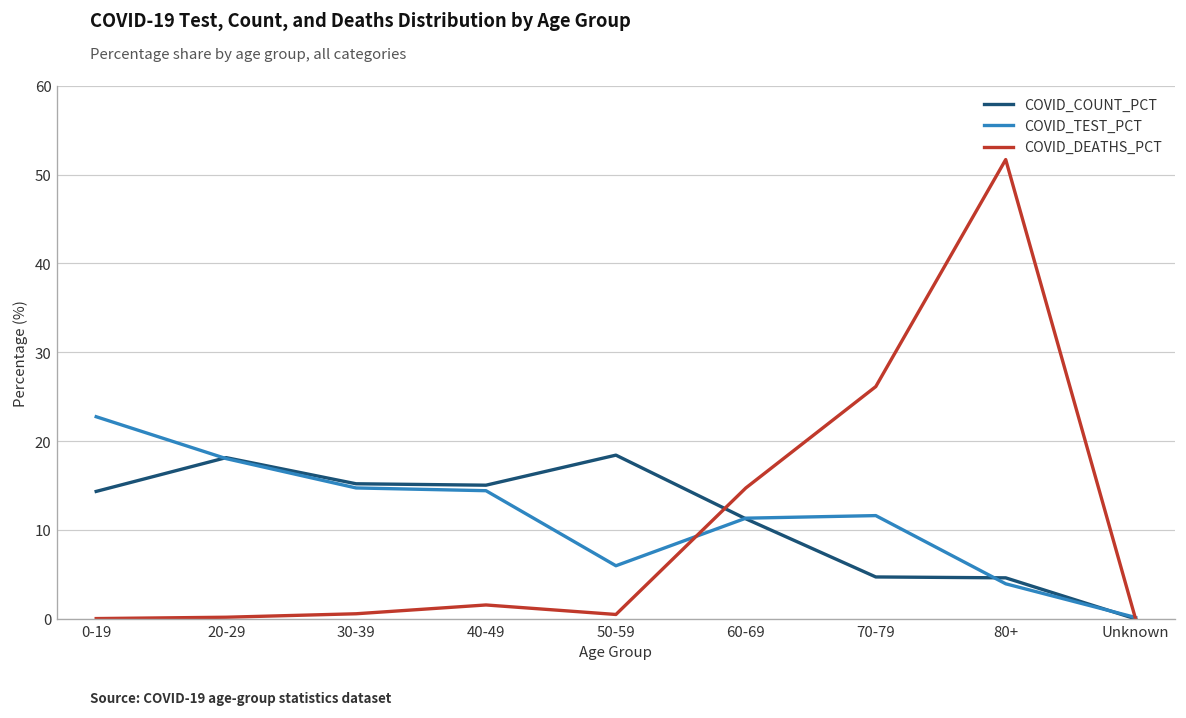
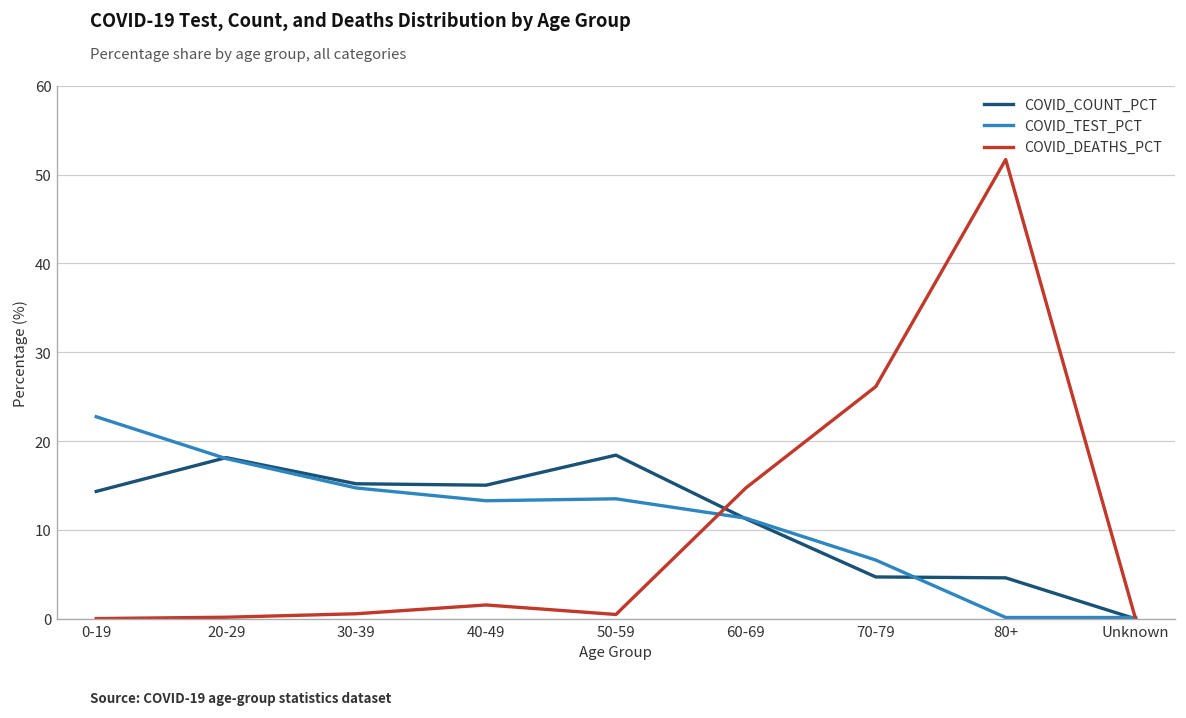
COVID_TEST_PCT, 40-49: 14 -> 13
COVID_TEST_PCT, 50-59: 6 -> 14
COVID_TEST_PCT, 70-79: 12 -> 7
COVID_TEST_PCT, 80+: 4 -> 0
